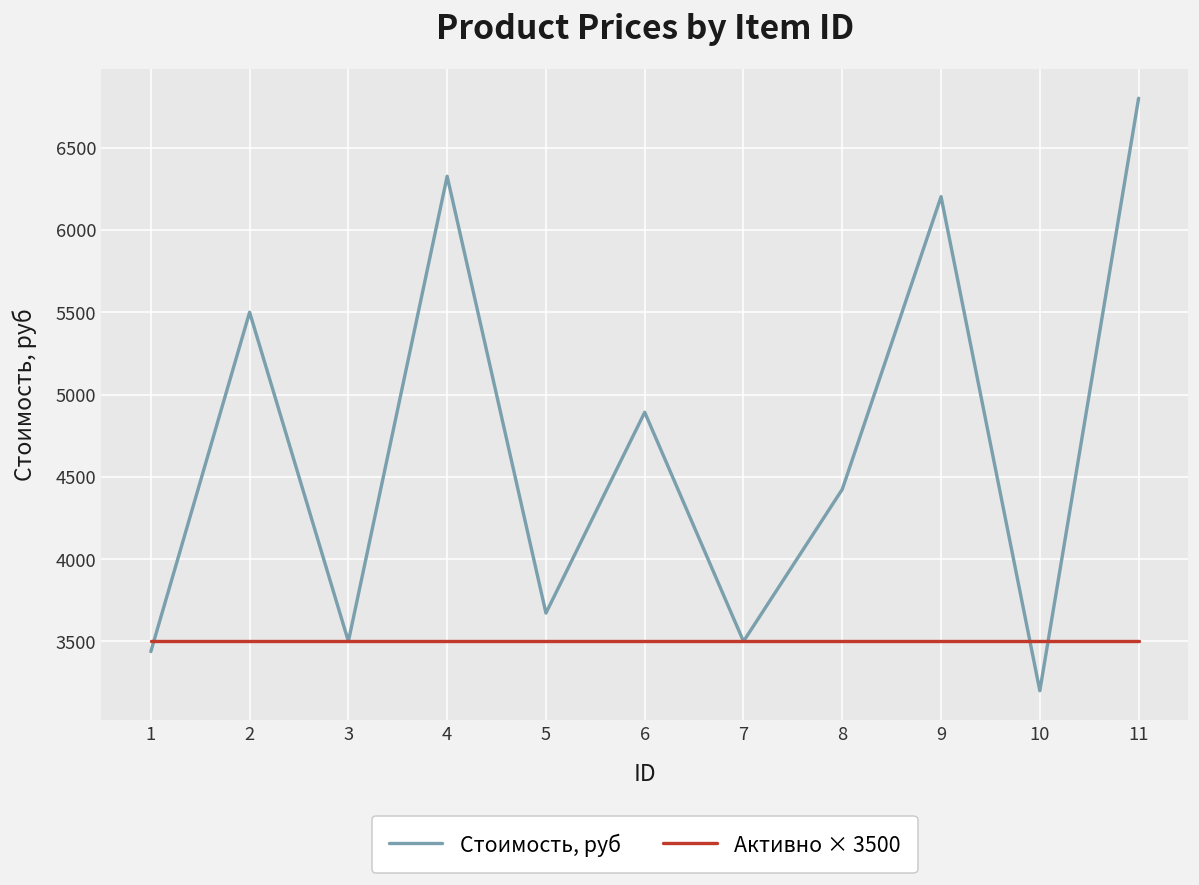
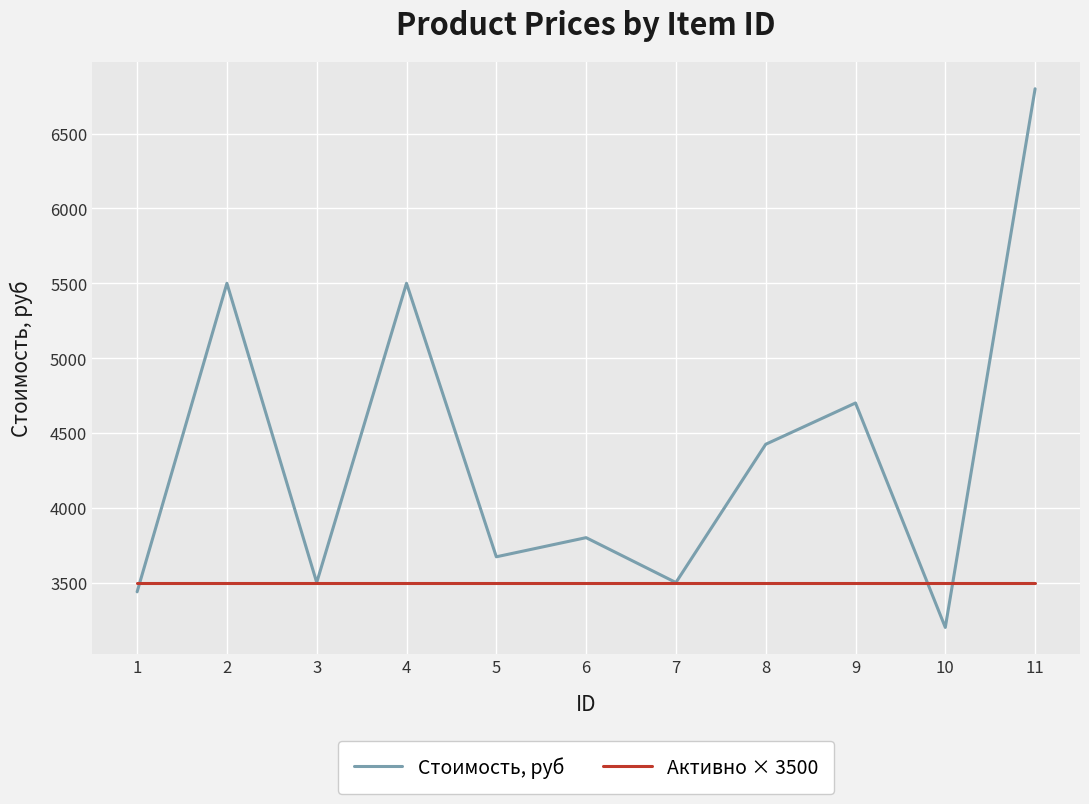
Стоимость, руб, 4: 6330 -> 5500
Стоимость, руб, 6: 4890 -> 3800
Стоимость, руб, 9: 6200 -> 4700
